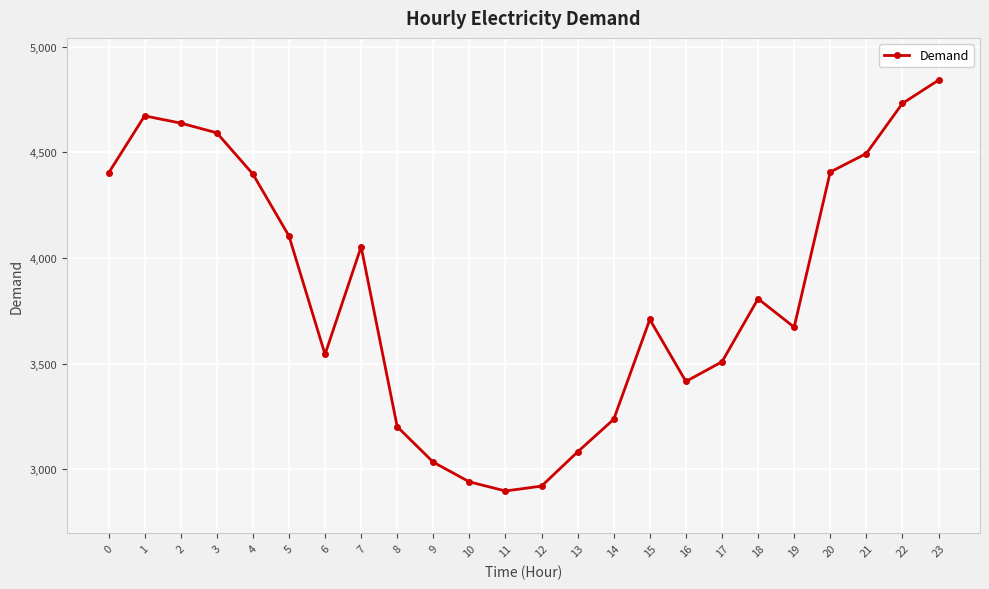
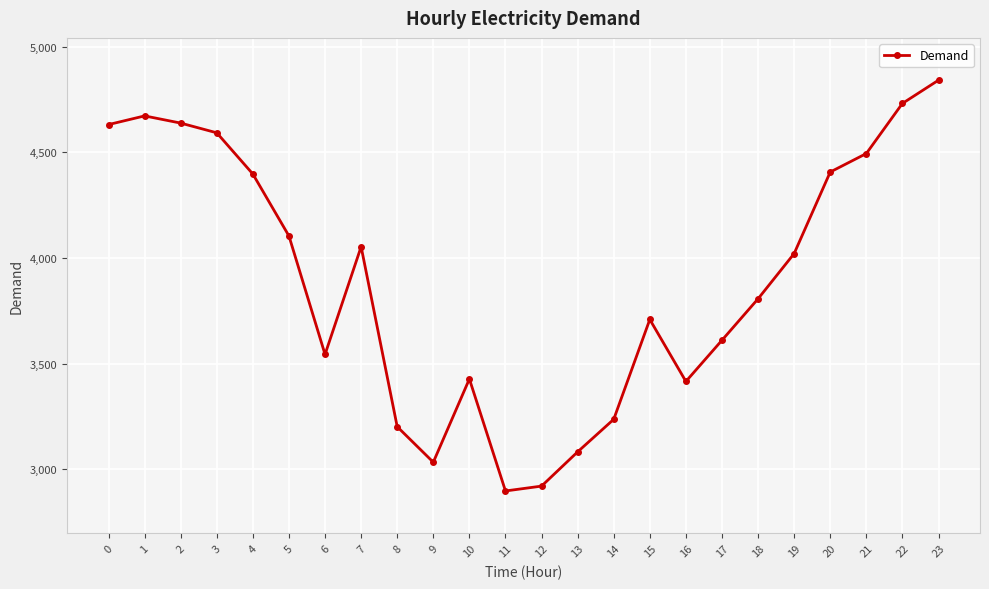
0: 4,400 -> 4,630
10: 2,940 -> 3,430
17: 3,510 -> 3,610
19: 3,670 -> 4,020
